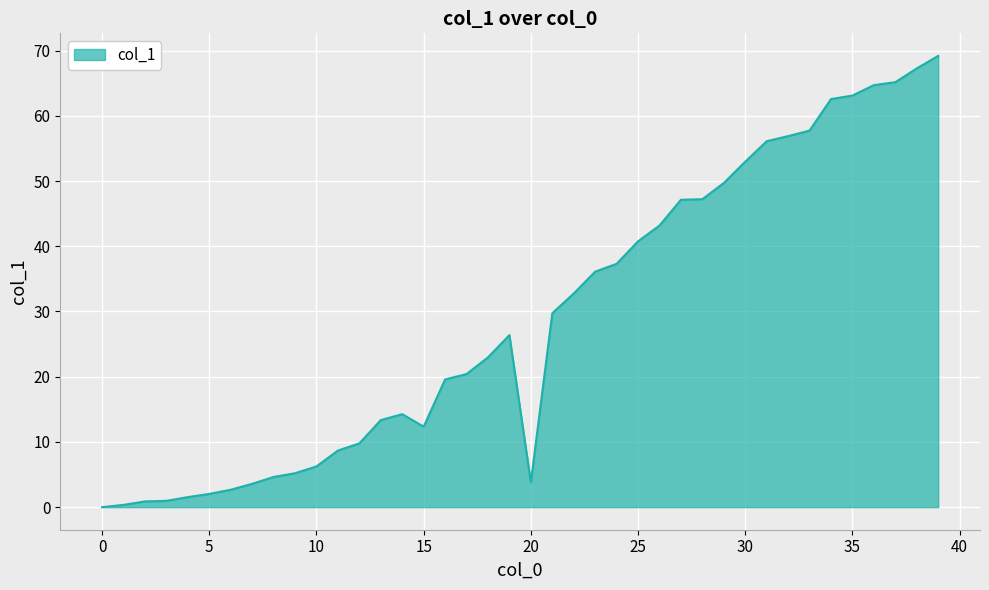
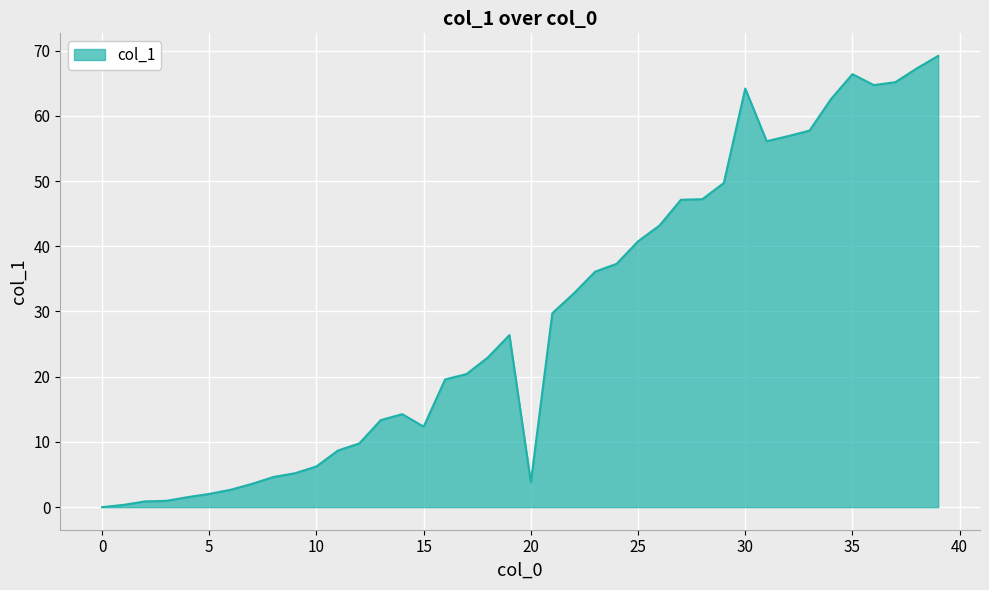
30: 53 -> 64
35: 63 -> 66
